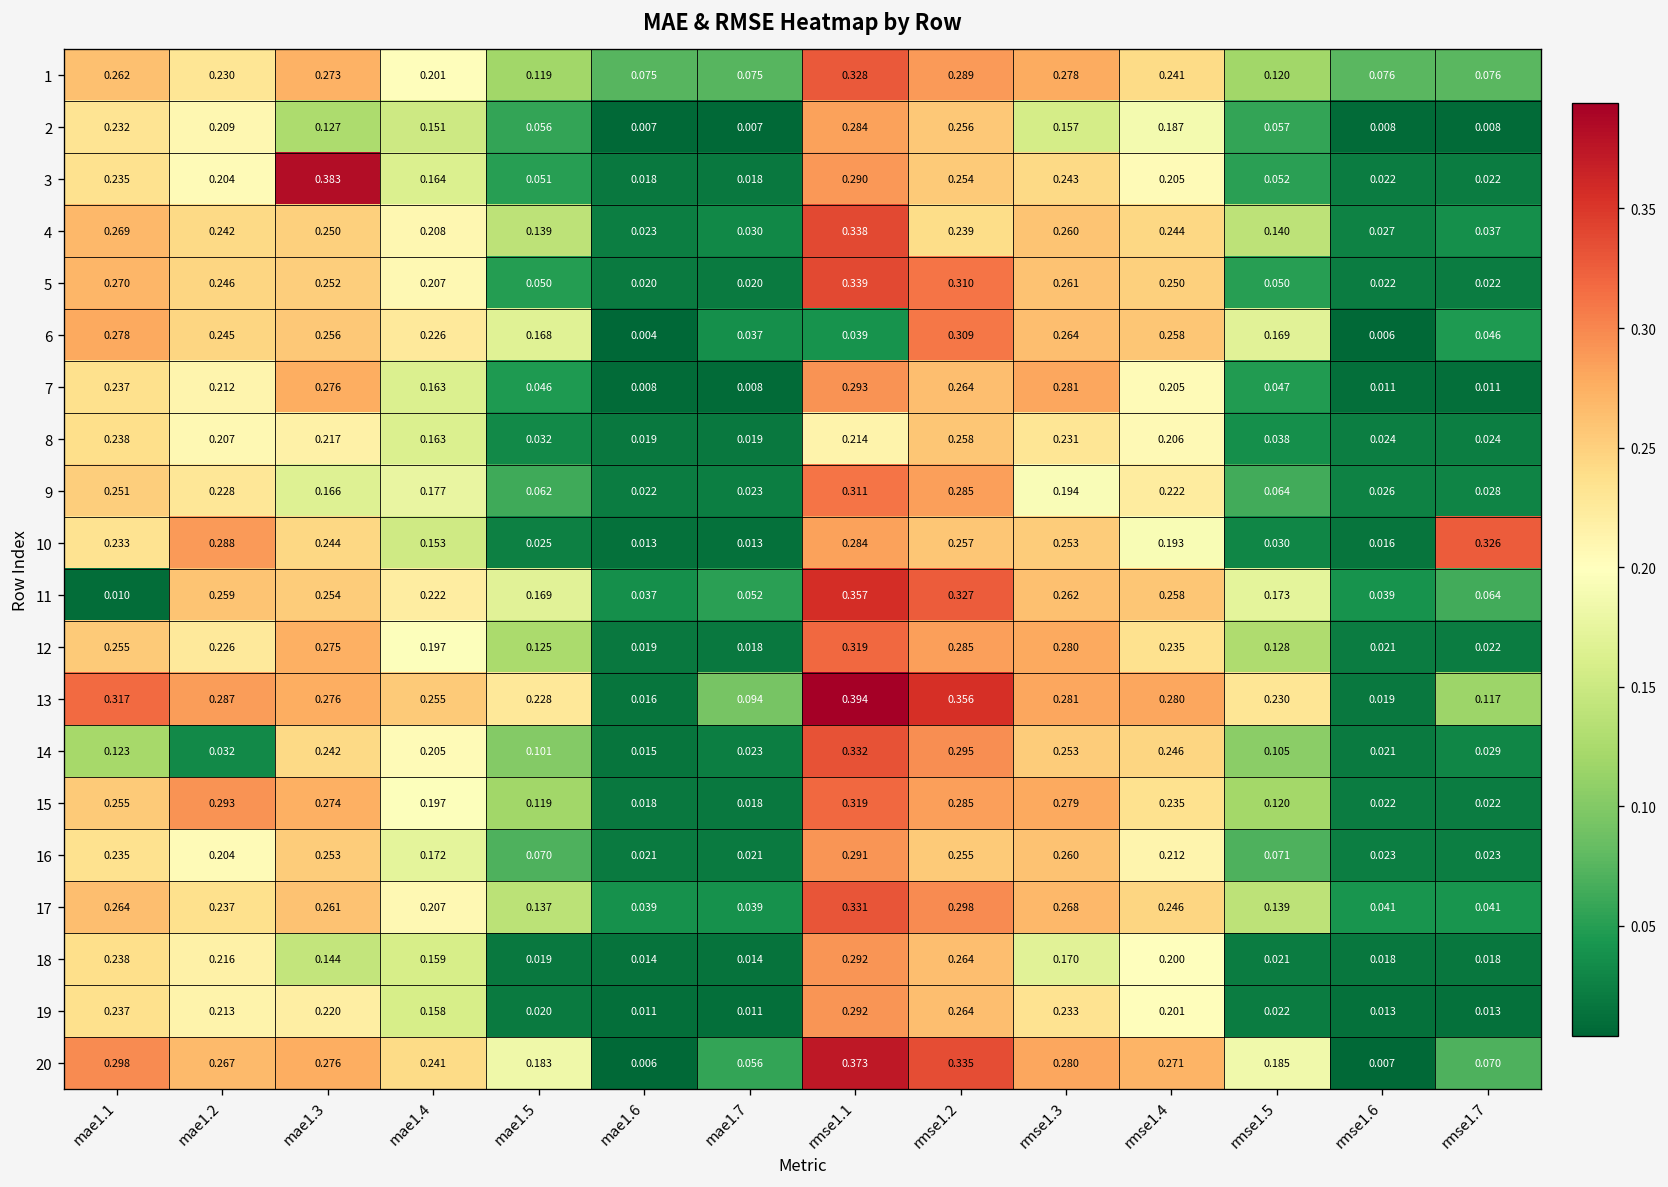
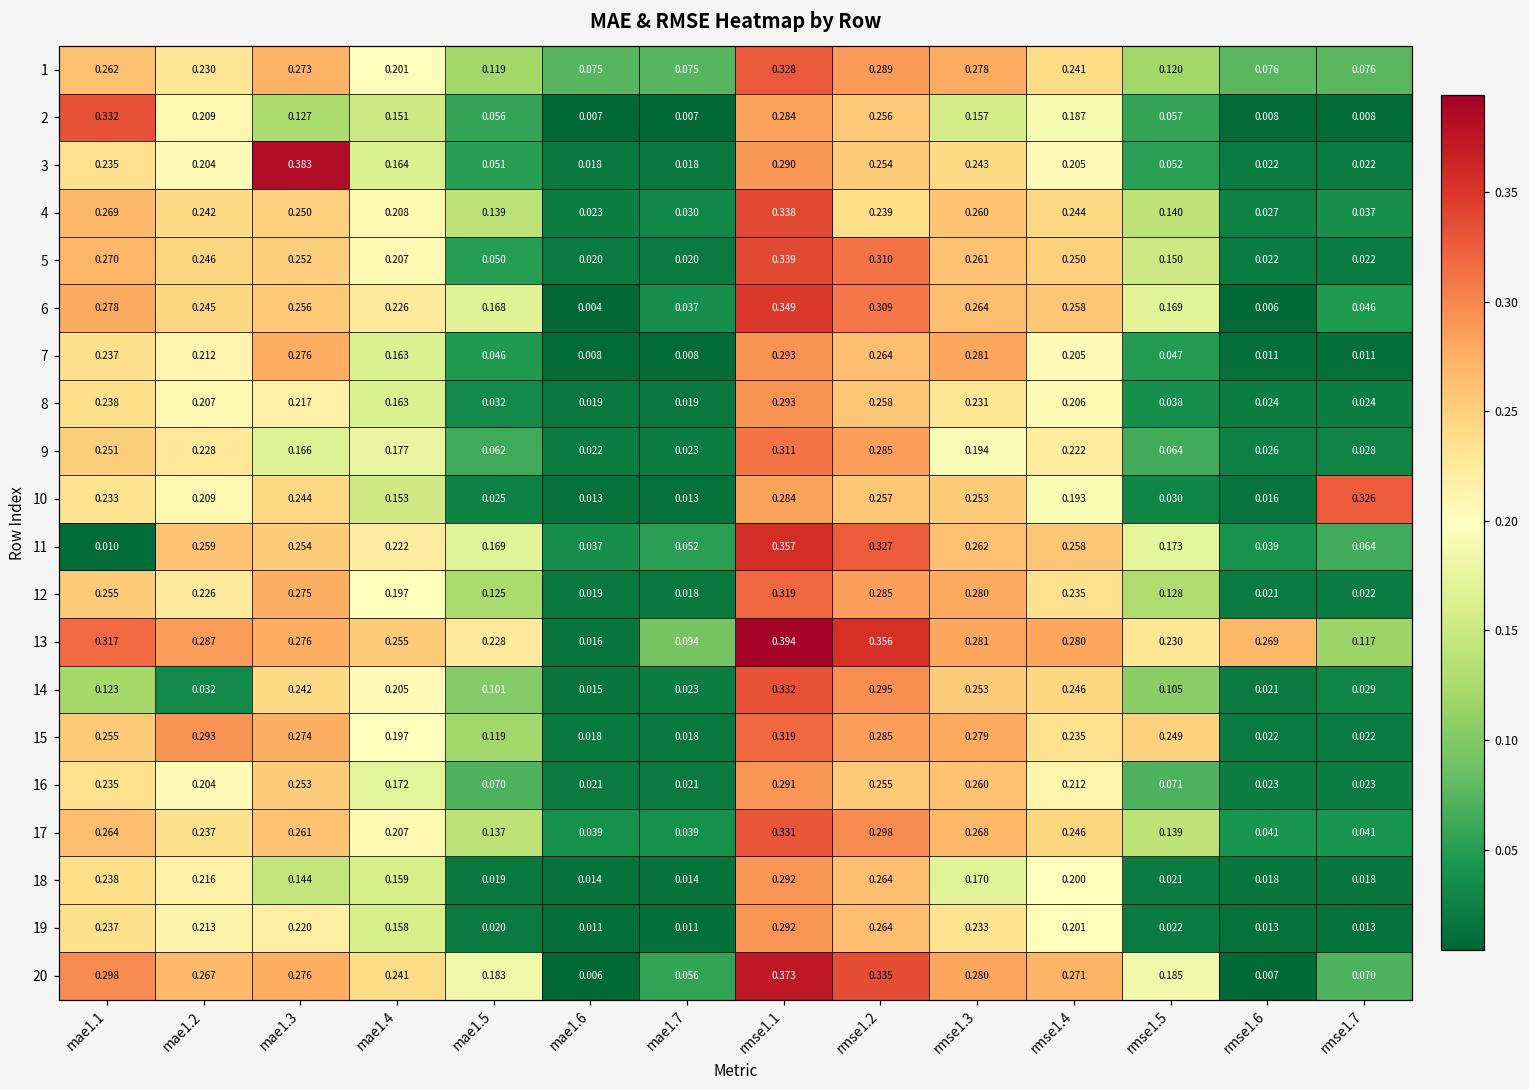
2, mae1.1: 0.232 -> 0.332
5, rmse1.5: 0.050 -> 0.150
6, rmse1.1: 0.039 -> 0.349
8, rmse1.1: 0.214 -> 0.293
10, mae1.2: 0.288 -> 0.209
13, rmse1.6: 0.019 -> 0.269
15, rmse1.5: 0.120 -> 0.249
